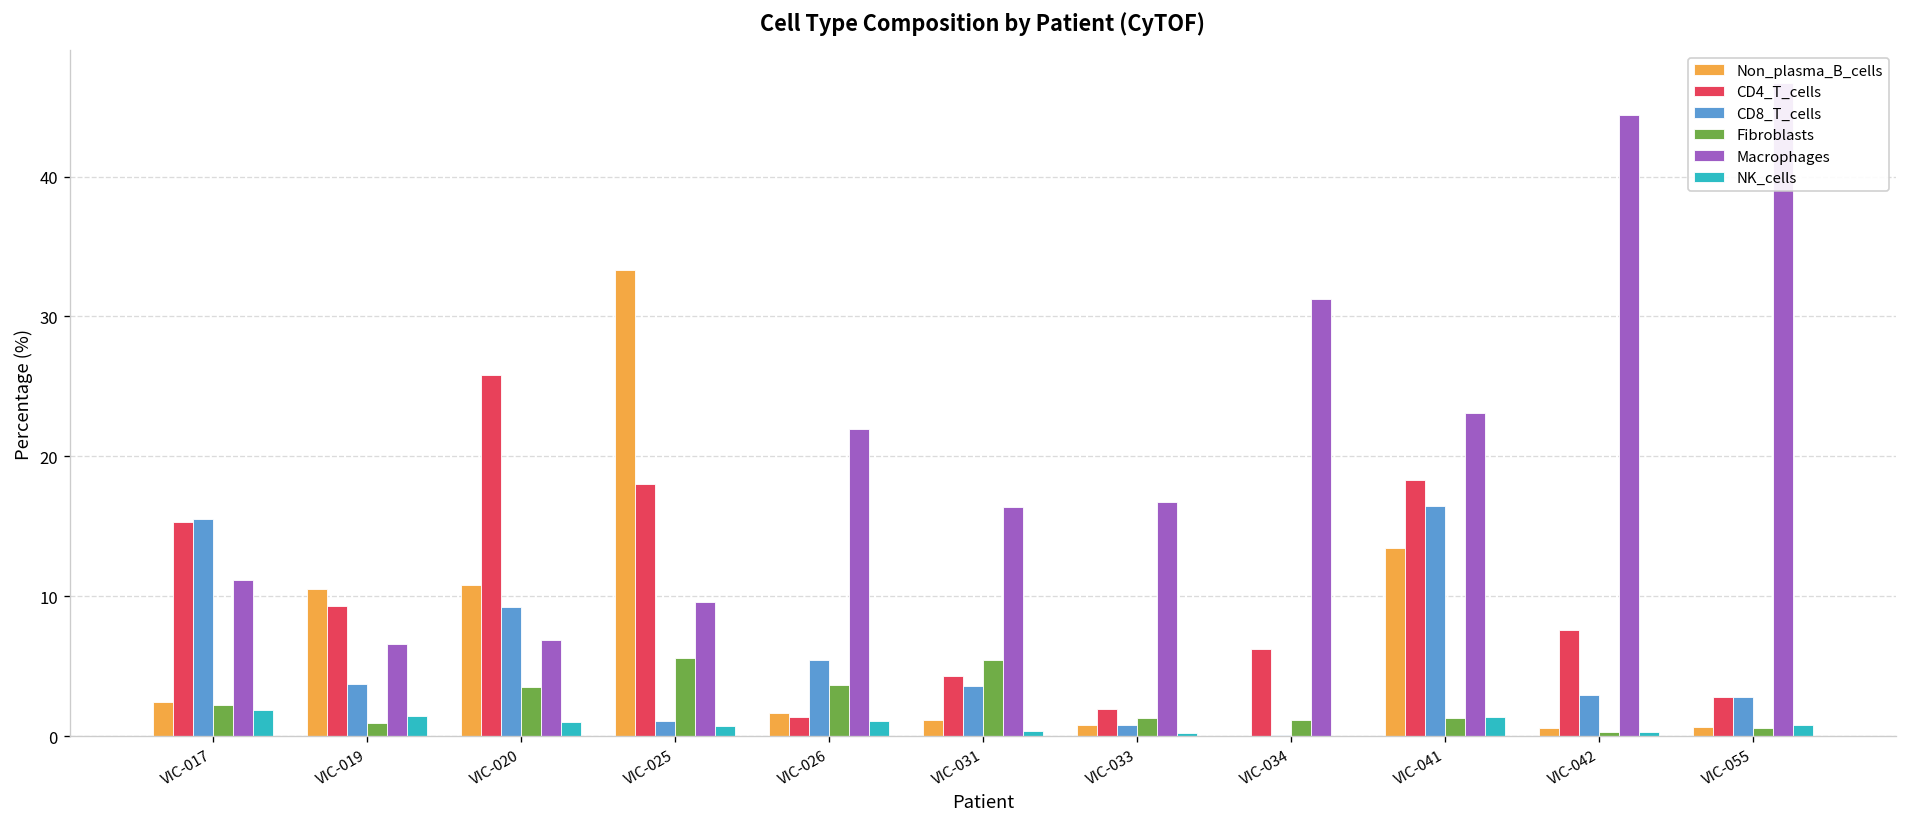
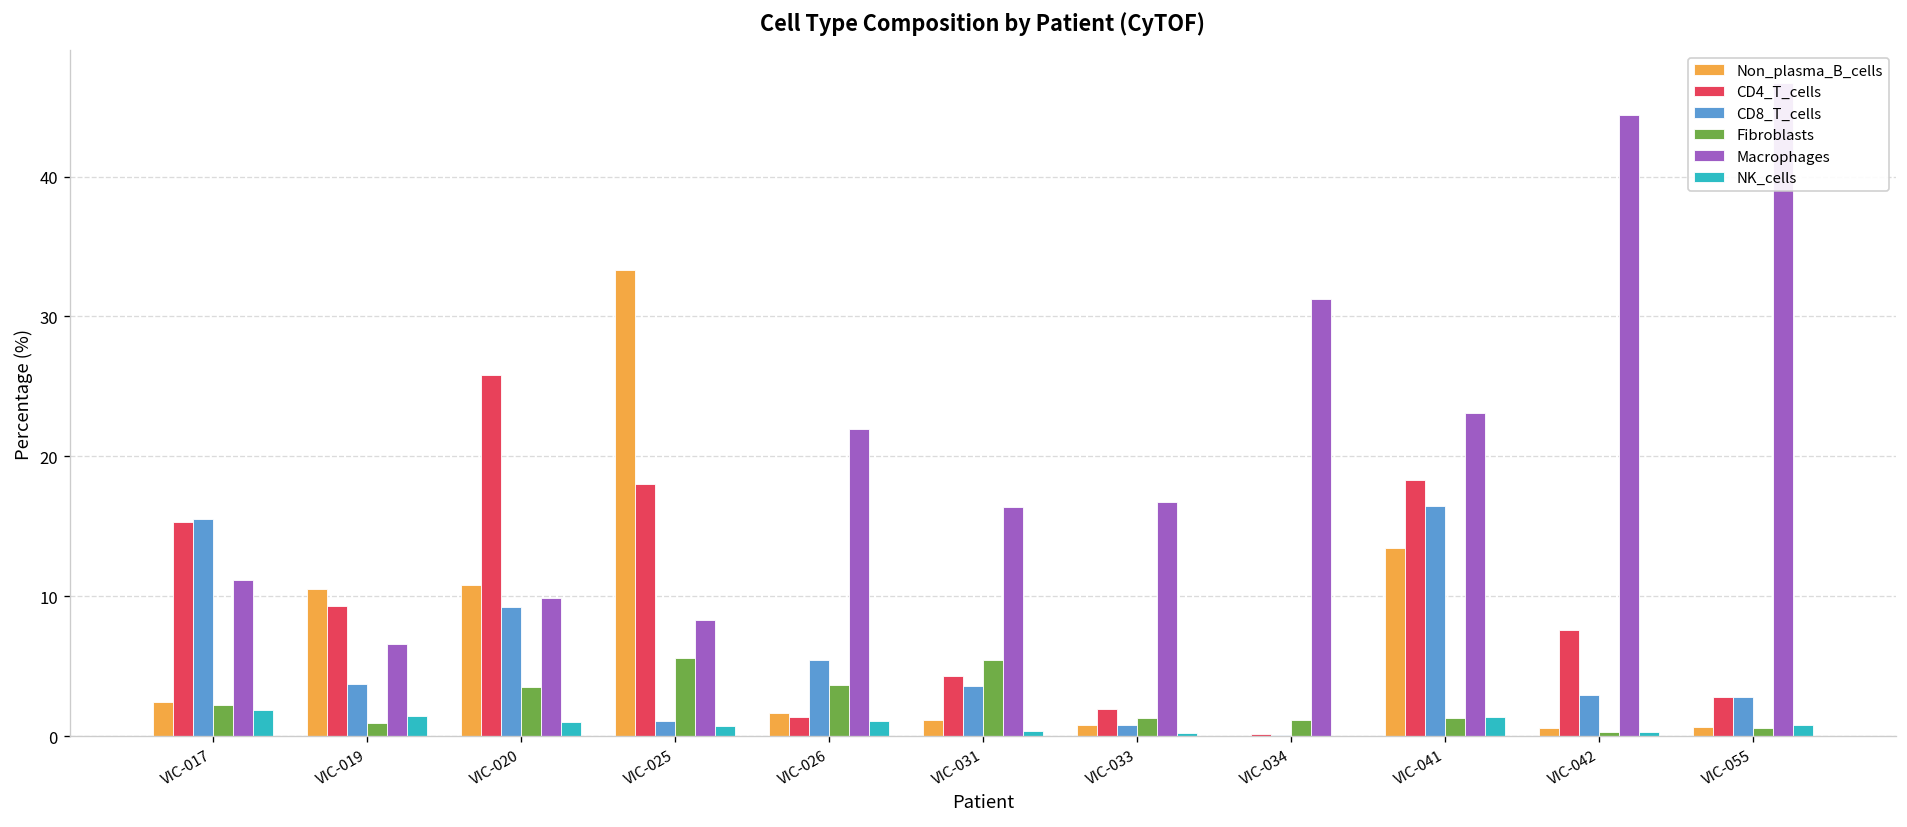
Macrophages, VIC-020: 6.9 -> 9.8
Macrophages, VIC-025: 9.6 -> 8.3
CD4_T_cells, VIC-034: 6.2 -> 0.1
